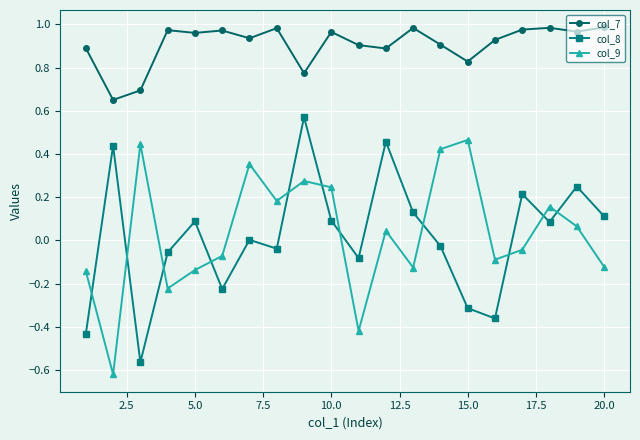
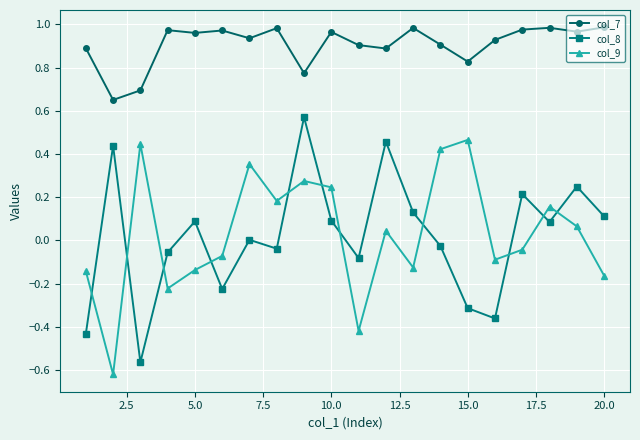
col_9, 20.0: -0.12 -> -0.16
